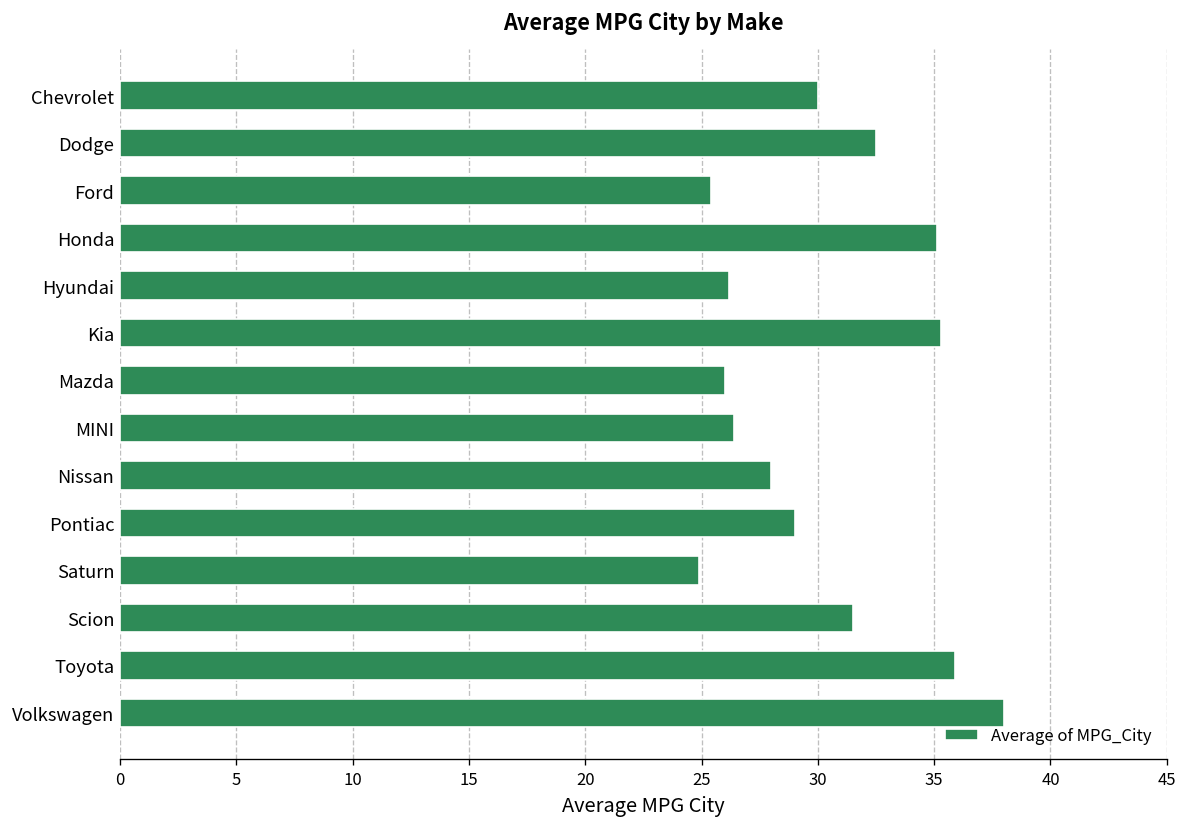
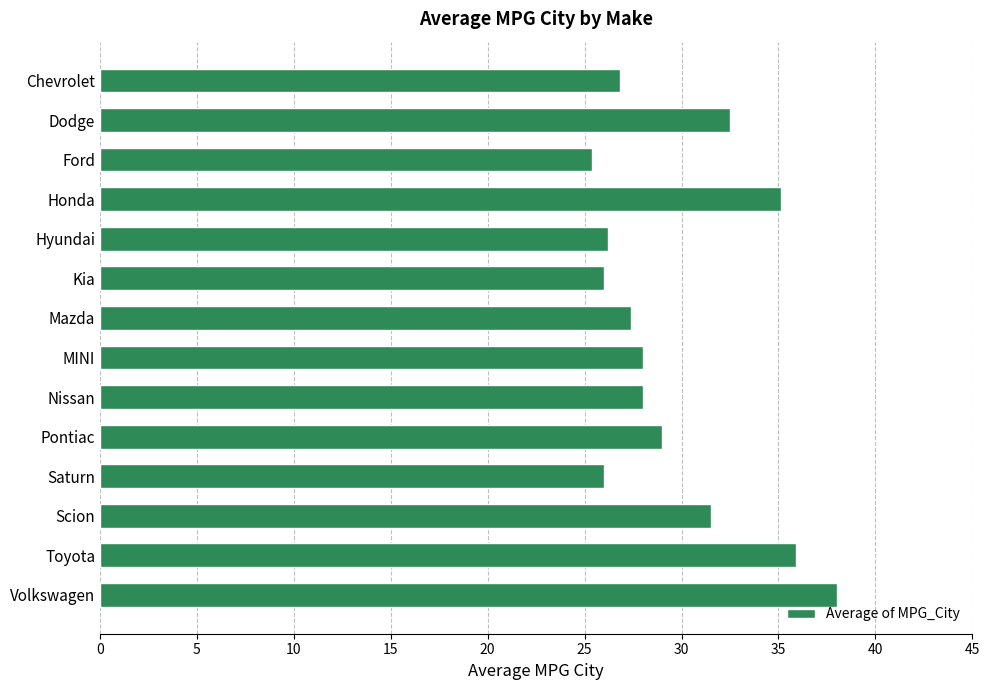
Chevrolet: 30.0 -> 26.8
Kia: 35.3 -> 26.0
Mazda: 26.0 -> 27.4
MINI: 26.4 -> 28.0
Saturn: 24.9 -> 26.0
